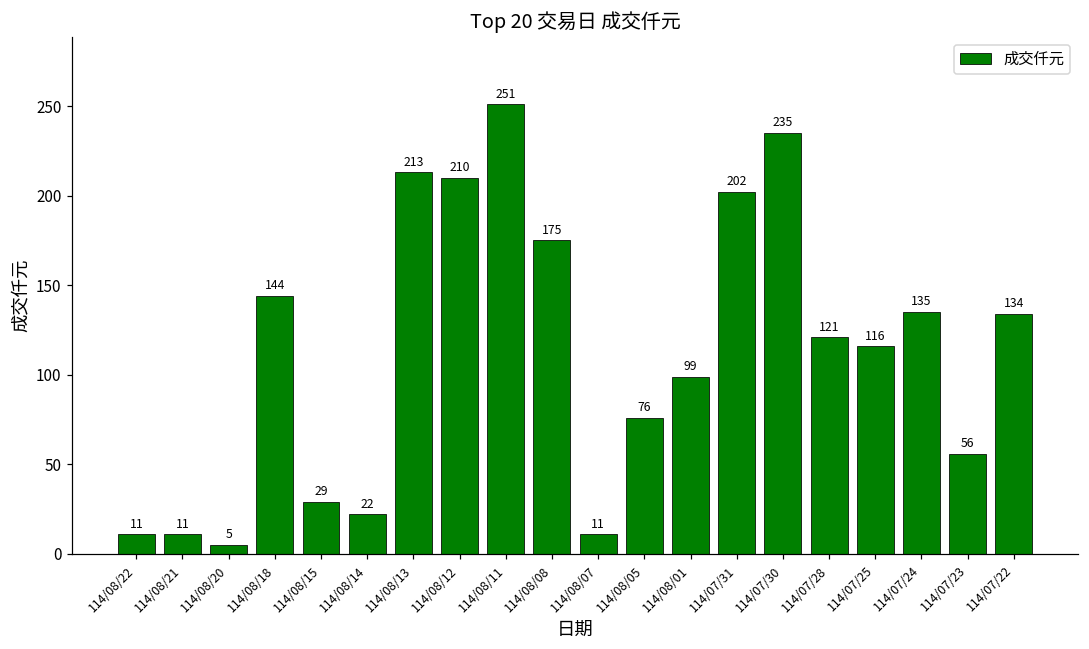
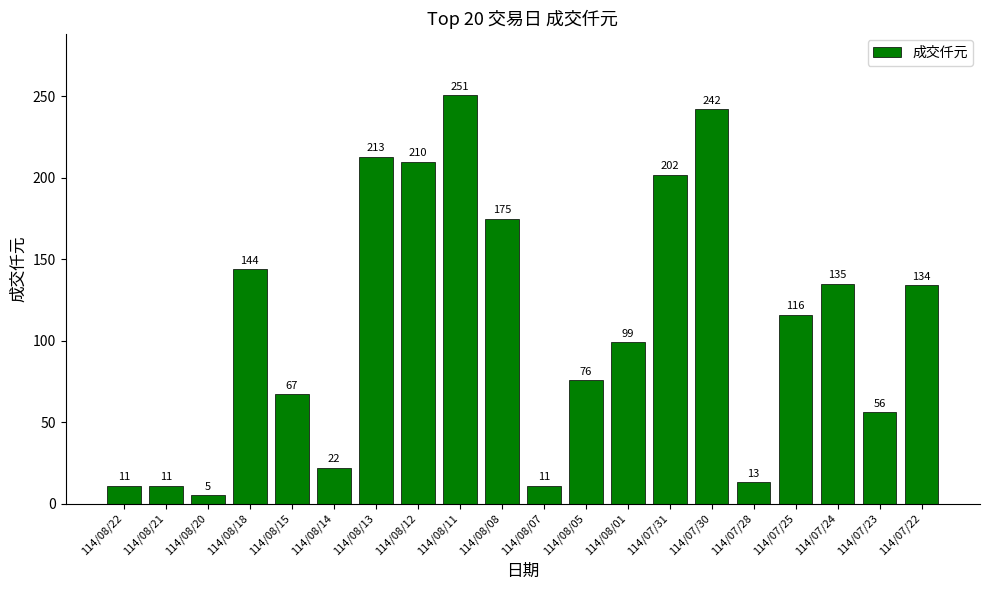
114/08/15: 29 -> 67
114/07/30: 235 -> 242
114/07/28: 121 -> 13
